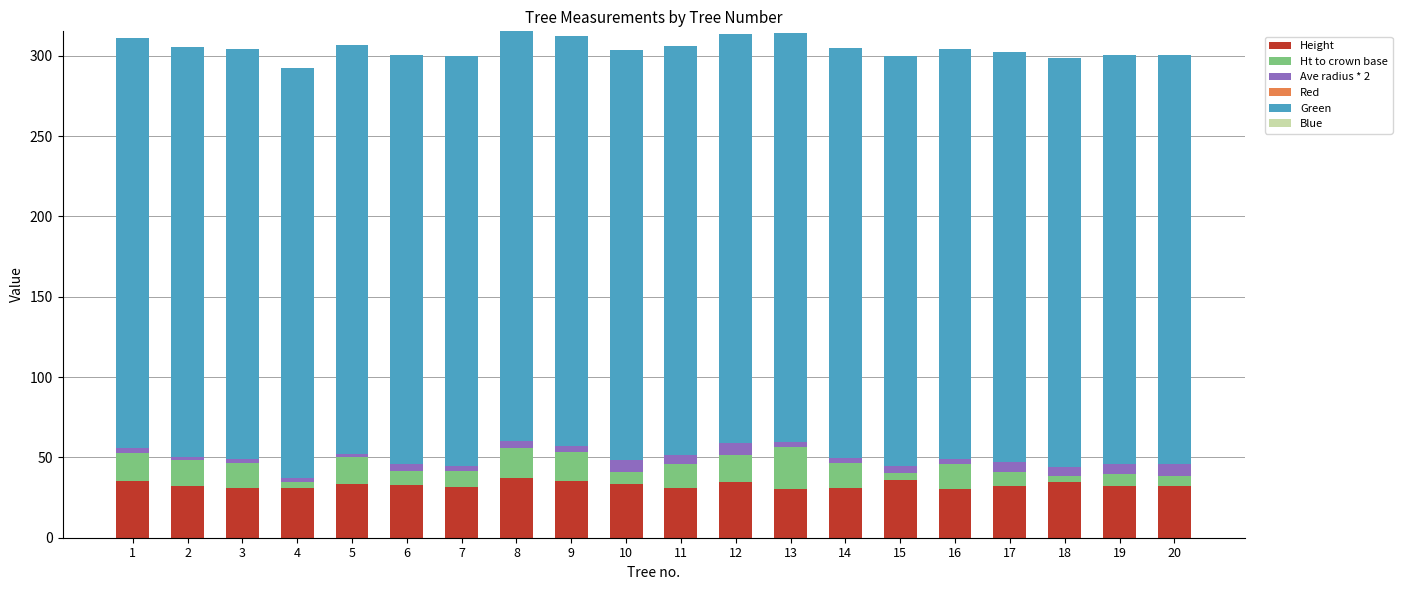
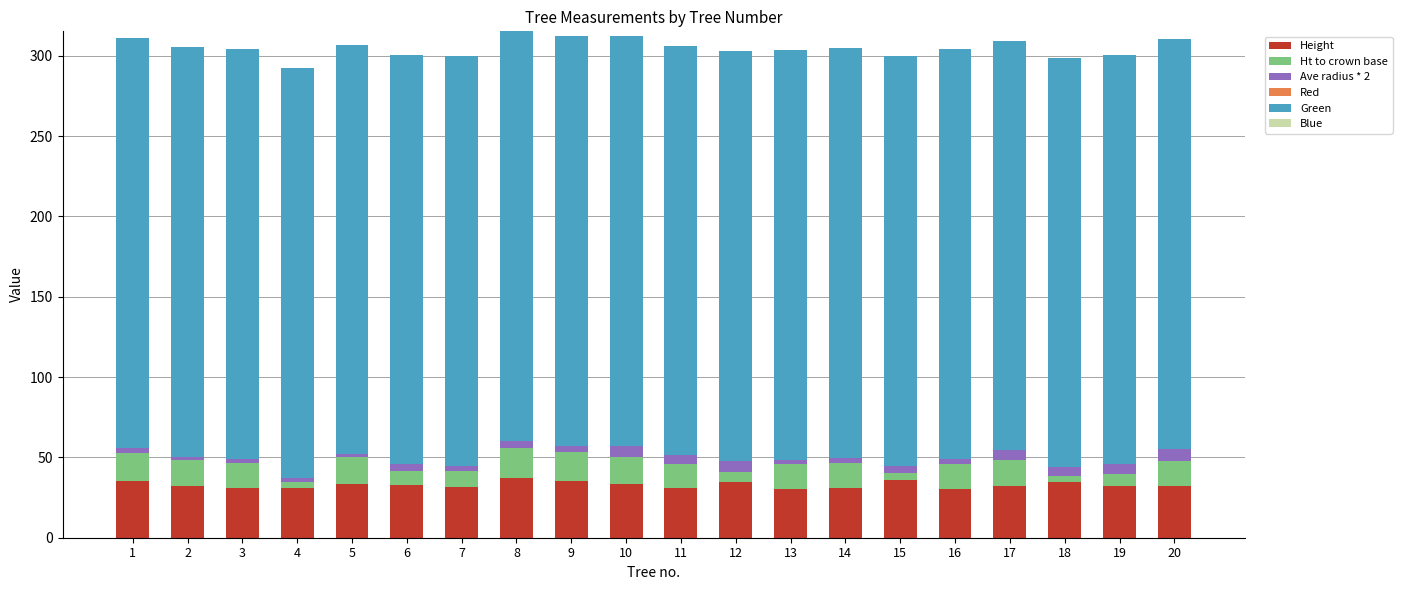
Ht to crown base, 10: 8 -> 17
Ht to crown base, 12: 17 -> 7
Ht to crown base, 13: 26 -> 15
Ht to crown base, 17: 9 -> 16
Ht to crown base, 20: 6 -> 16
